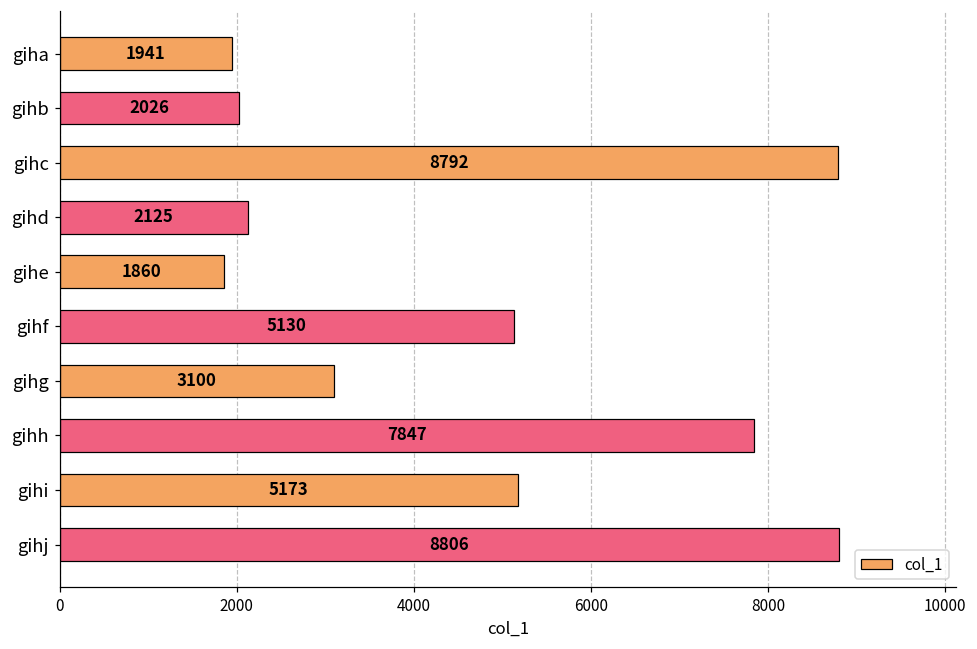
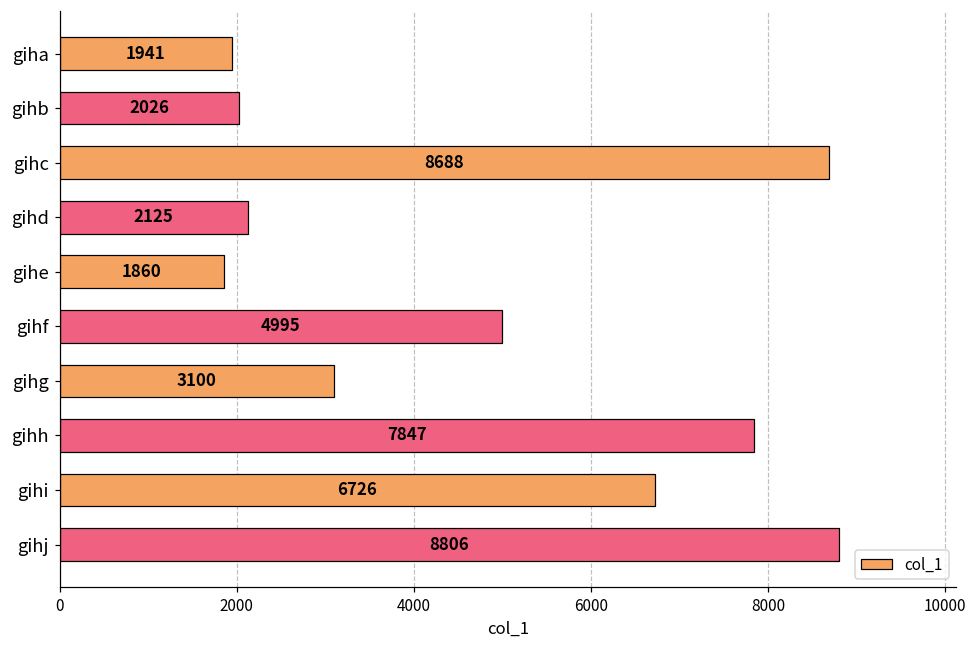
gihc: 8792 -> 8688
gihf: 5130 -> 4995
gihi: 5173 -> 6726
